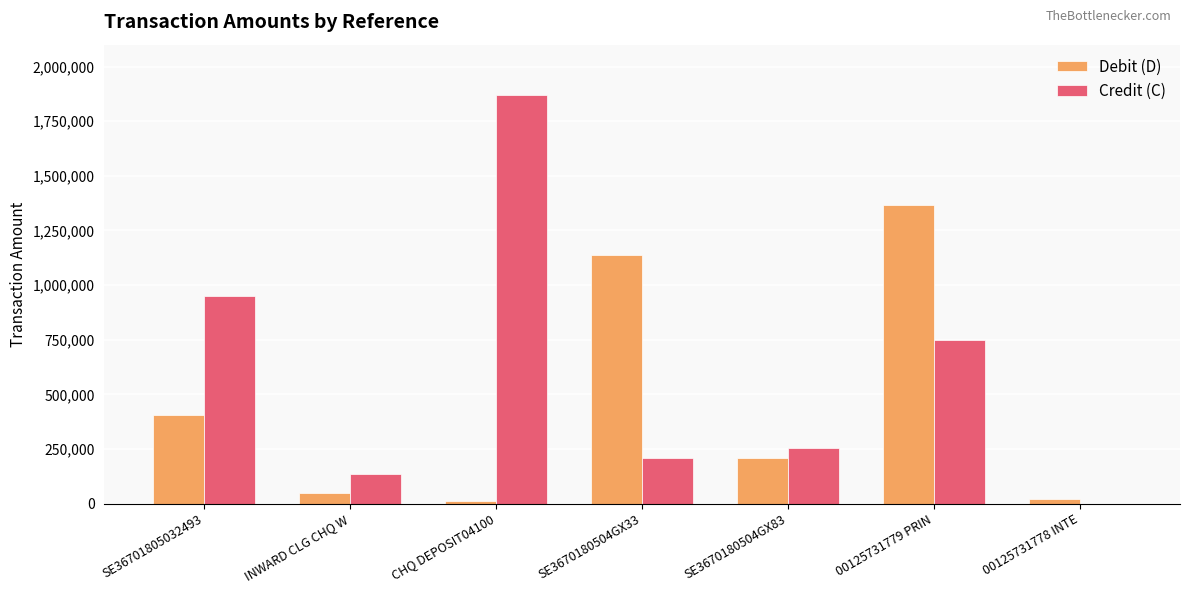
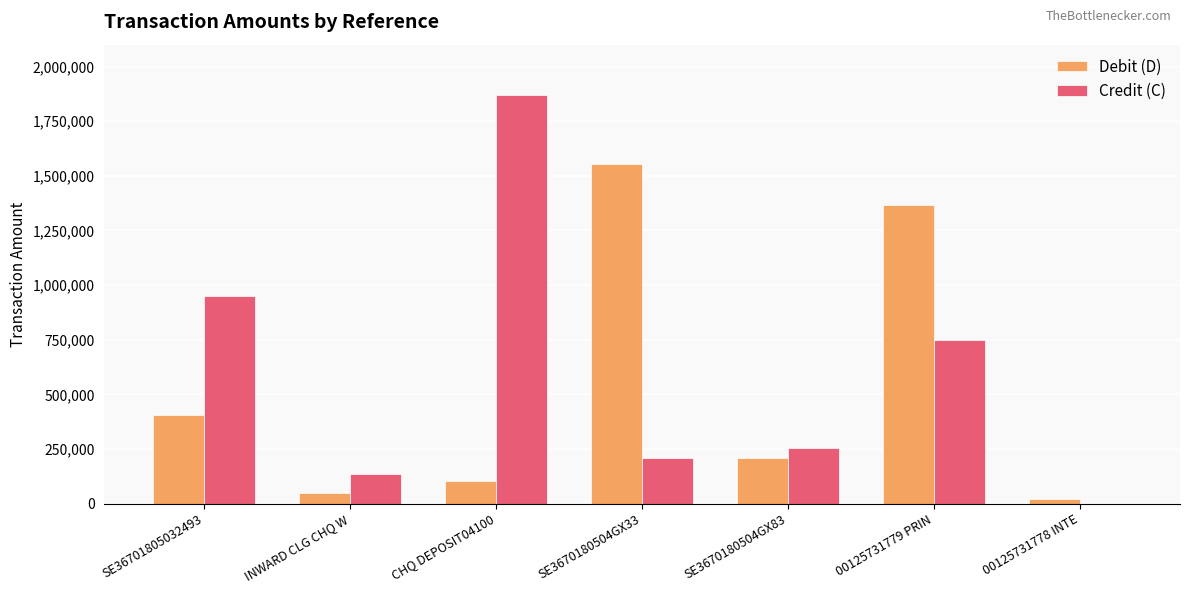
Debit (D), CHQ DEPOSIT04100: 10,000 -> 110,000
Debit (D), SE3670180504GX33: 1,140,000 -> 1,550,000
